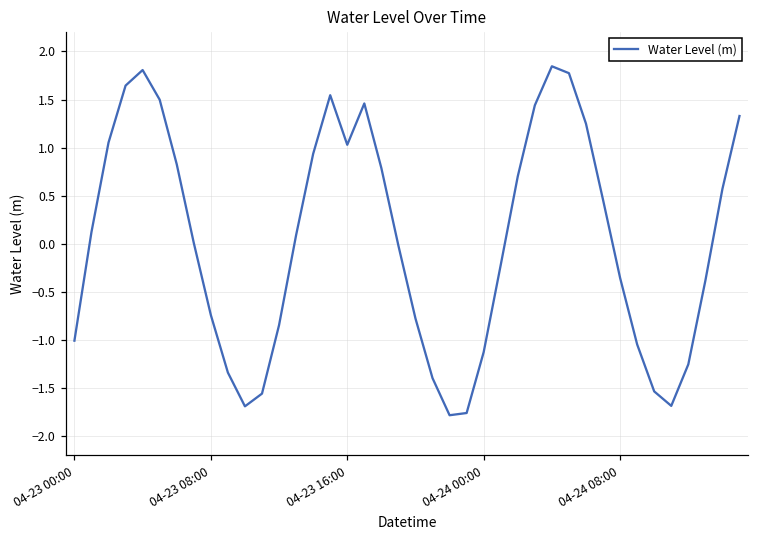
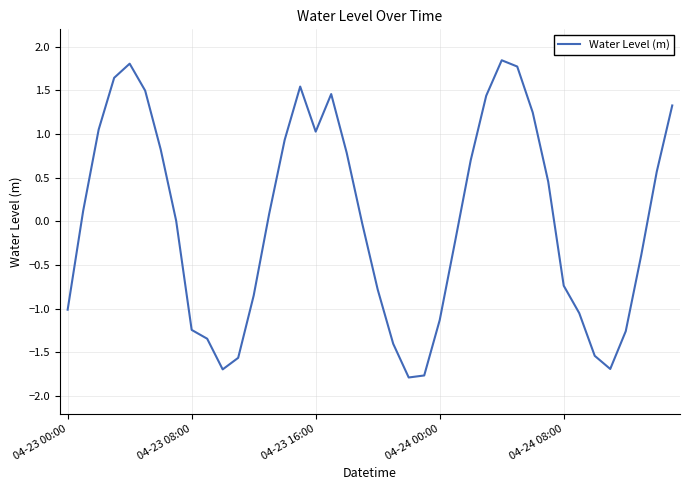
04-23 08:00: -0.7 -> -1.2
04-24 08:00: -0.4 -> -0.7
